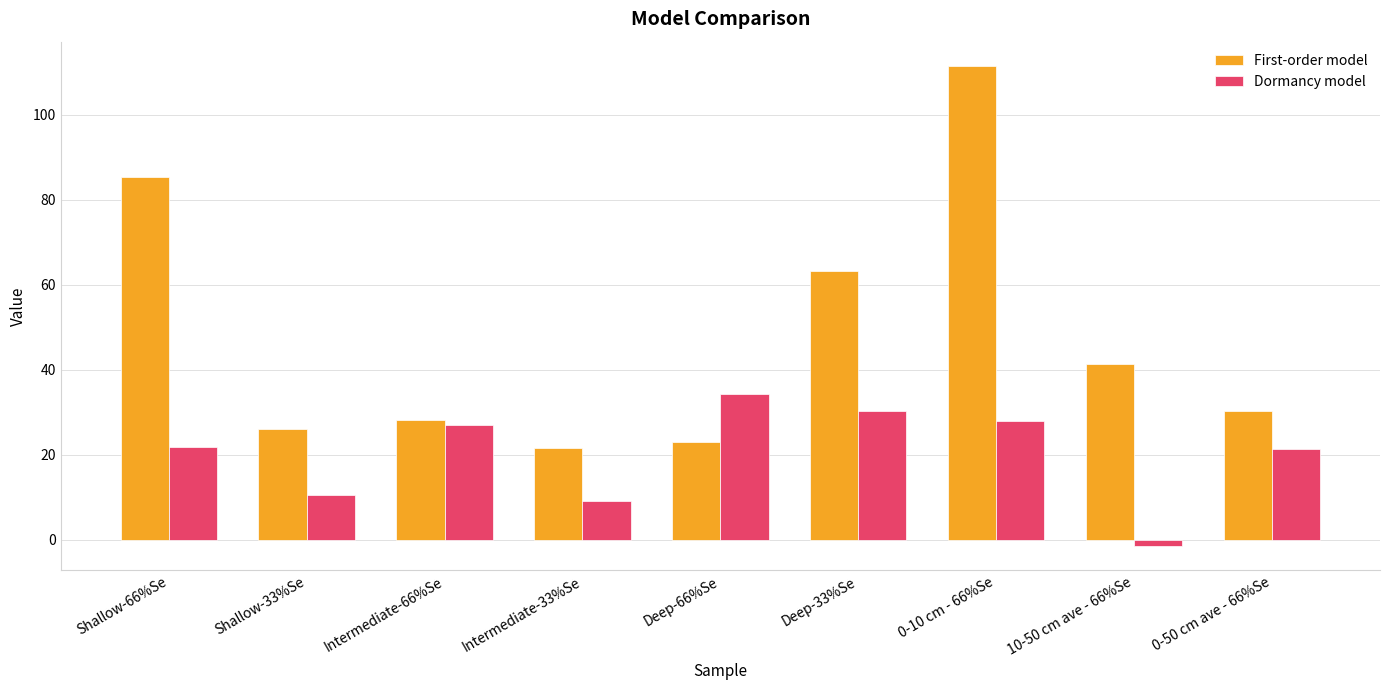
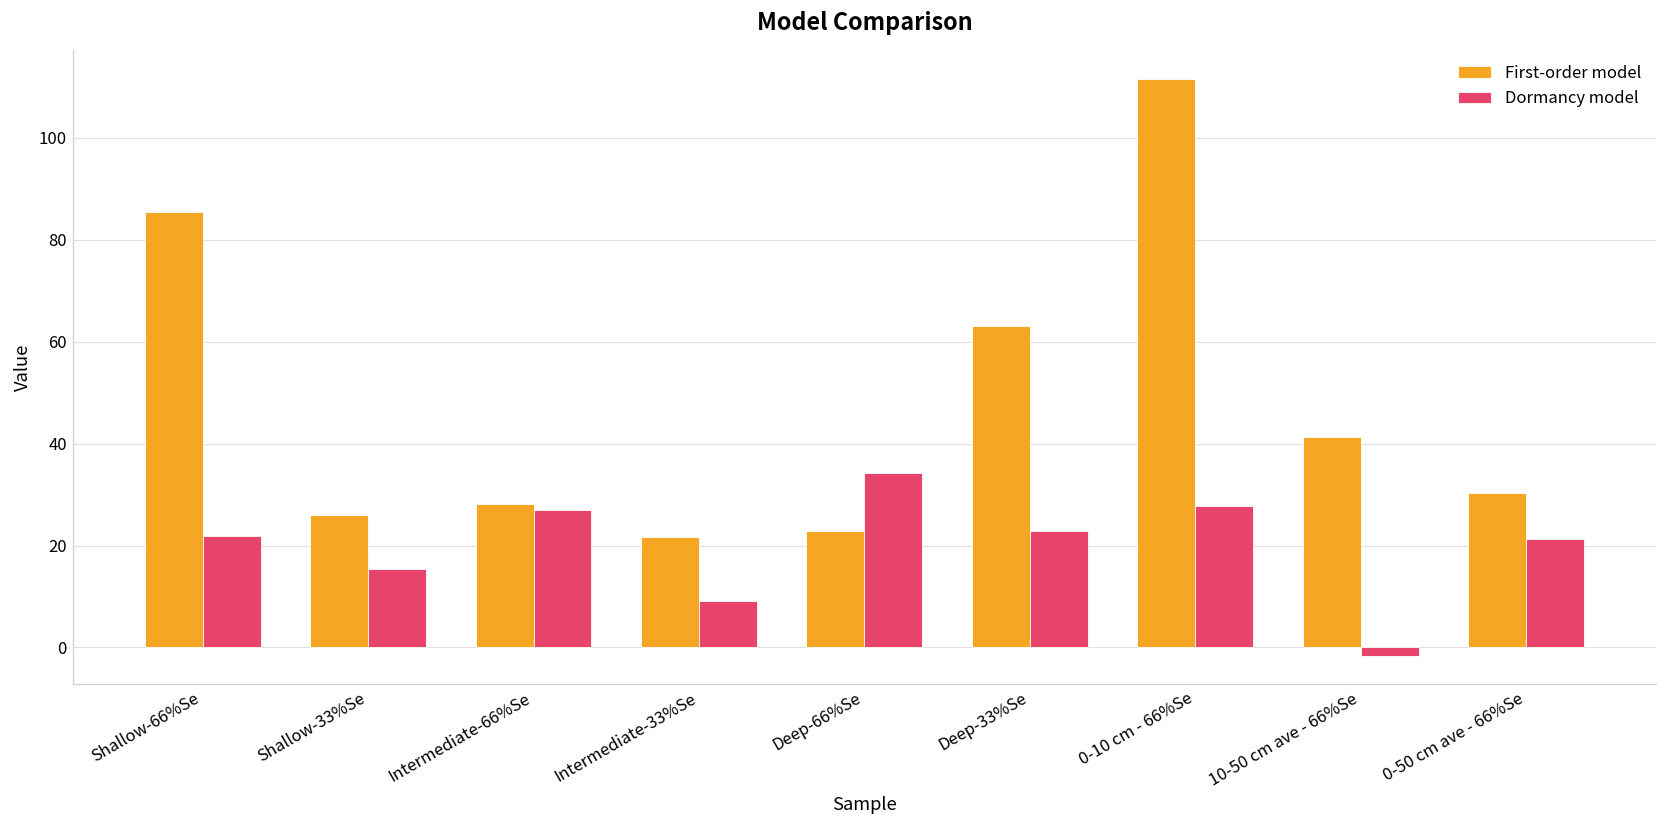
Dormancy model, Shallow-33%Se: 10 -> 15
Dormancy model, Deep-33%Se: 30 -> 23
